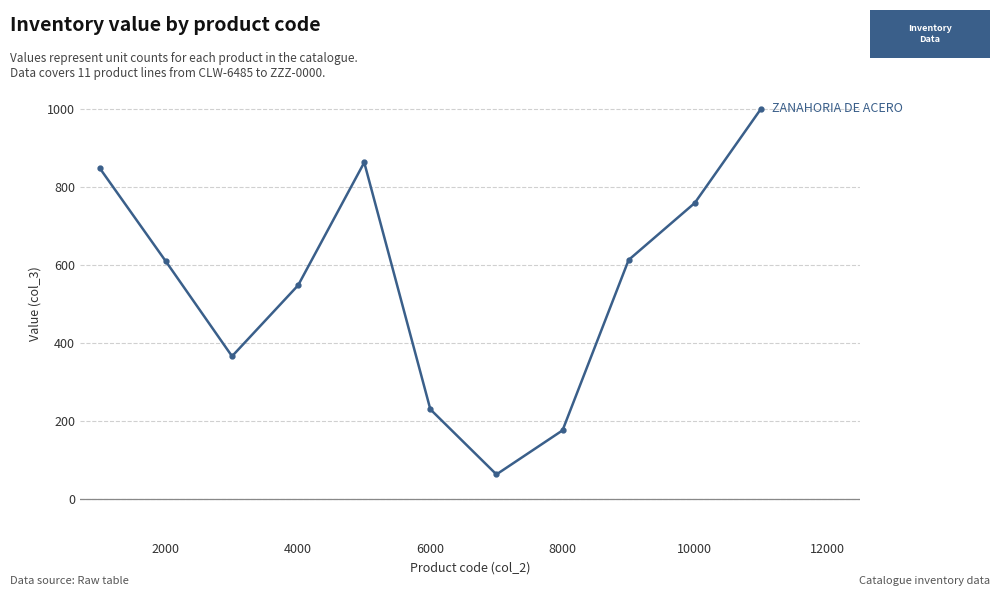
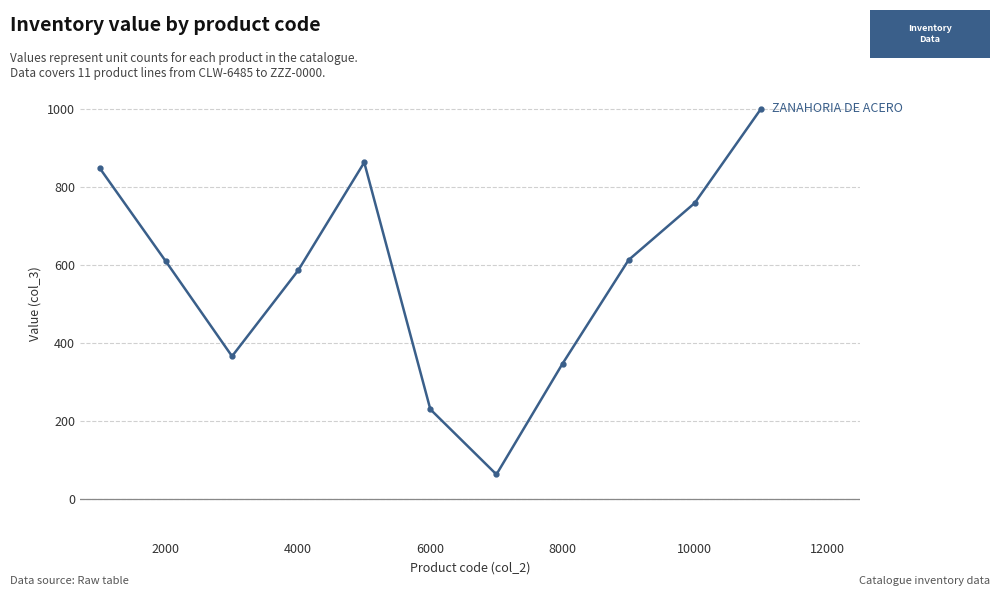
4000: 550 -> 590
8000: 180 -> 350
